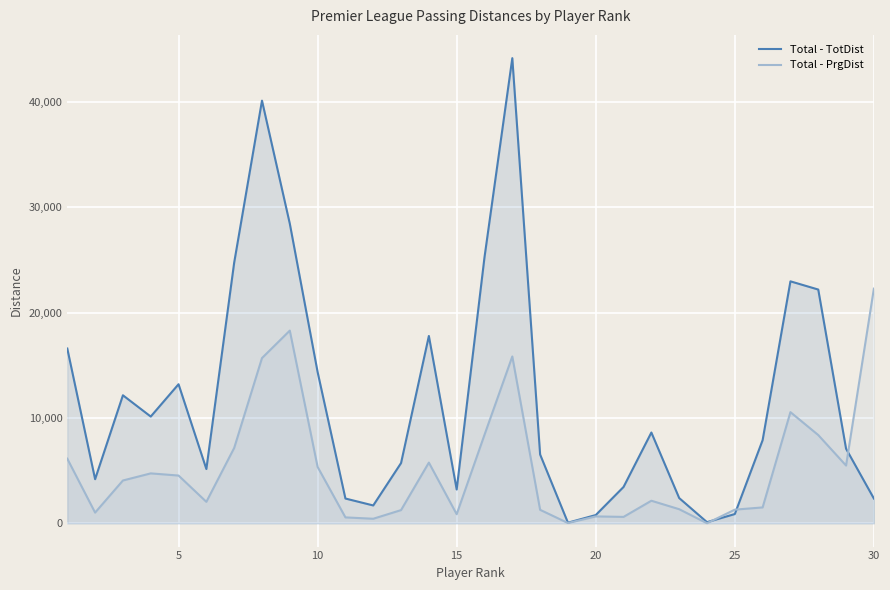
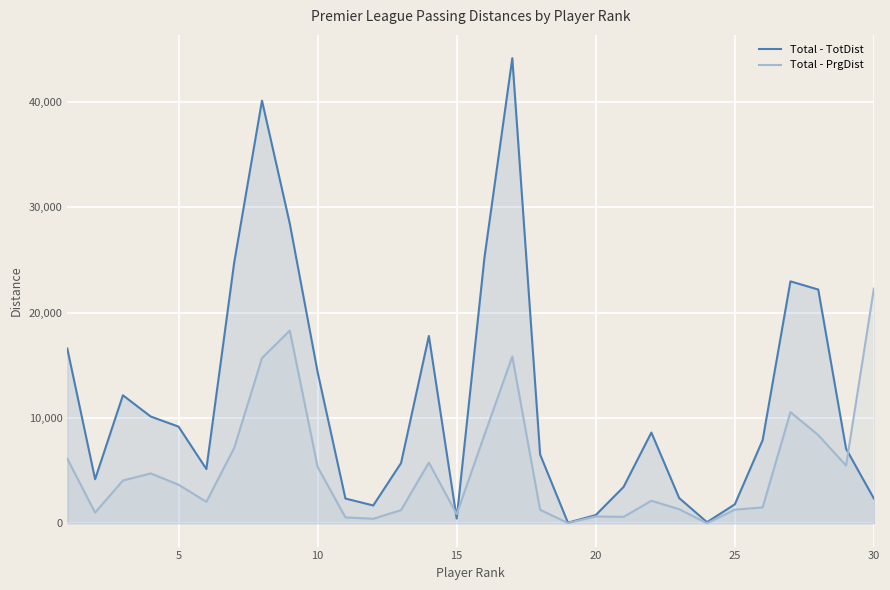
Total - TotDist, 5: 13,200 -> 9,200
Total - PrgDist, 5: 4,500 -> 3,700
Total - TotDist, 15: 3,200 -> 500
Total - TotDist, 25: 900 -> 1,800
